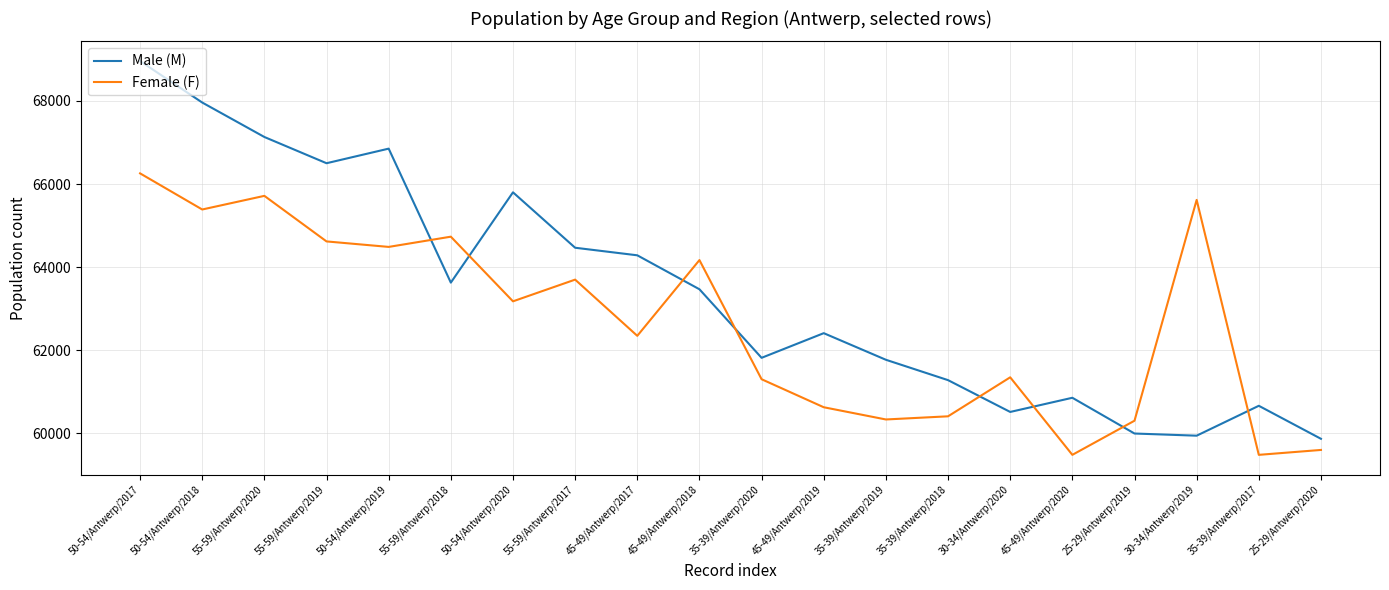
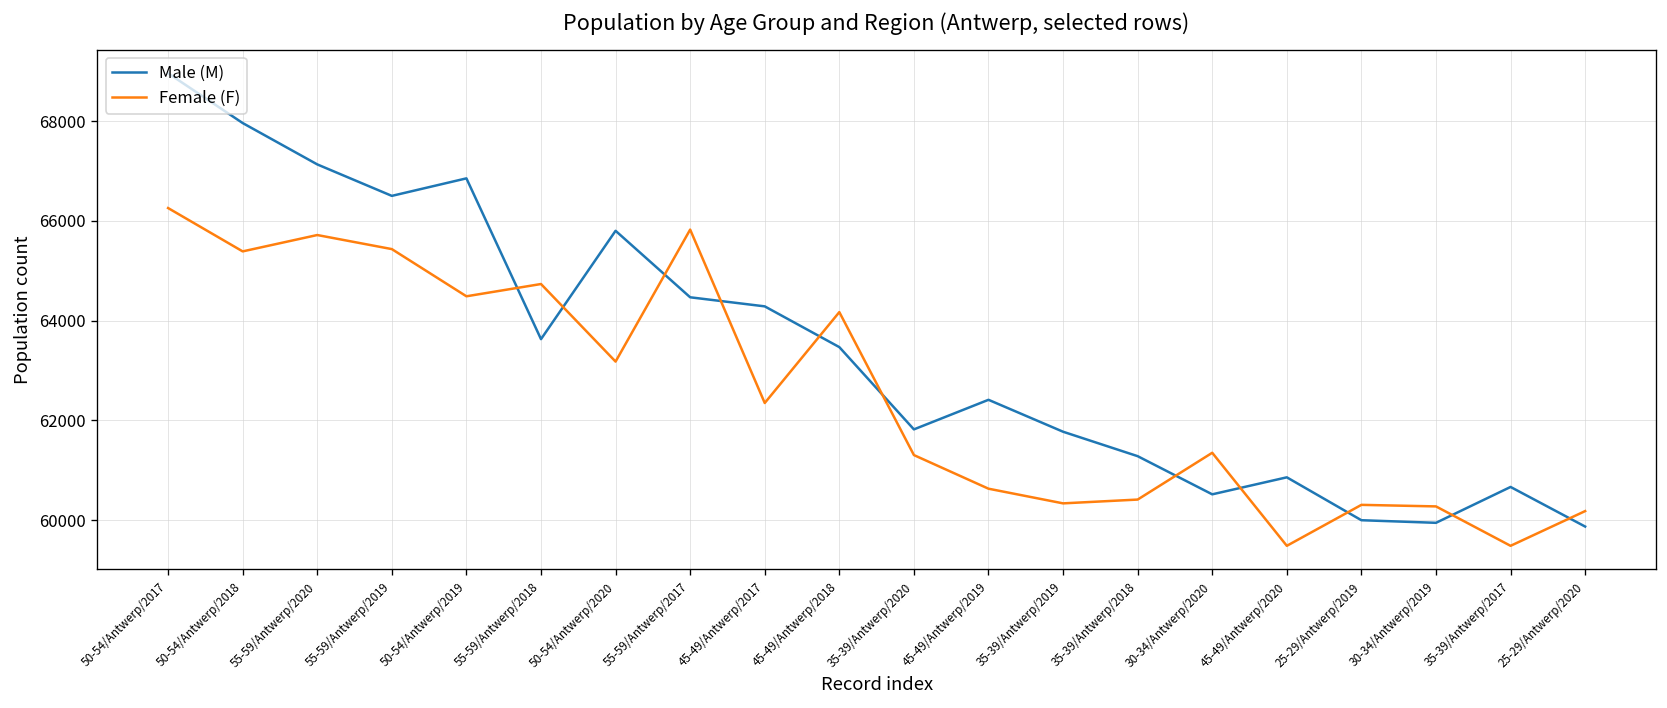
Female (F), 55-59/Antwerp/2019: 64600 -> 65400
Female (F), 55-59/Antwerp/2017: 63700 -> 65800
Female (F), 30-34/Antwerp/2019: 65600 -> 60300
Female (F), 25-29/Antwerp/2020: 59600 -> 60200
